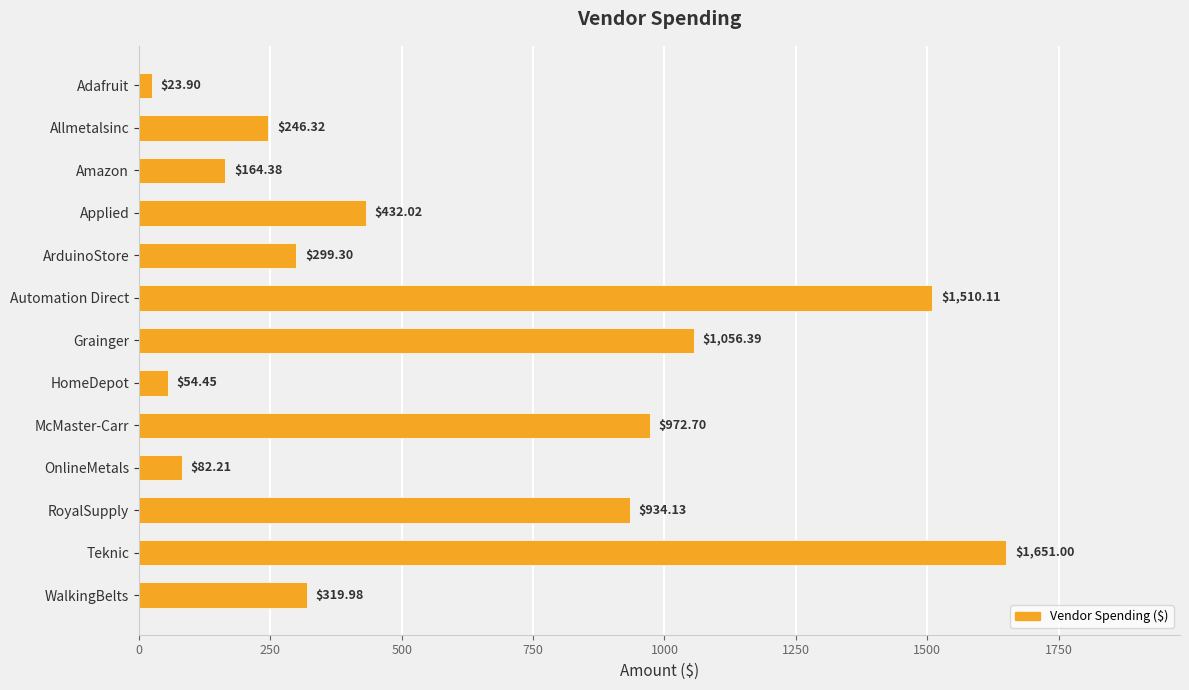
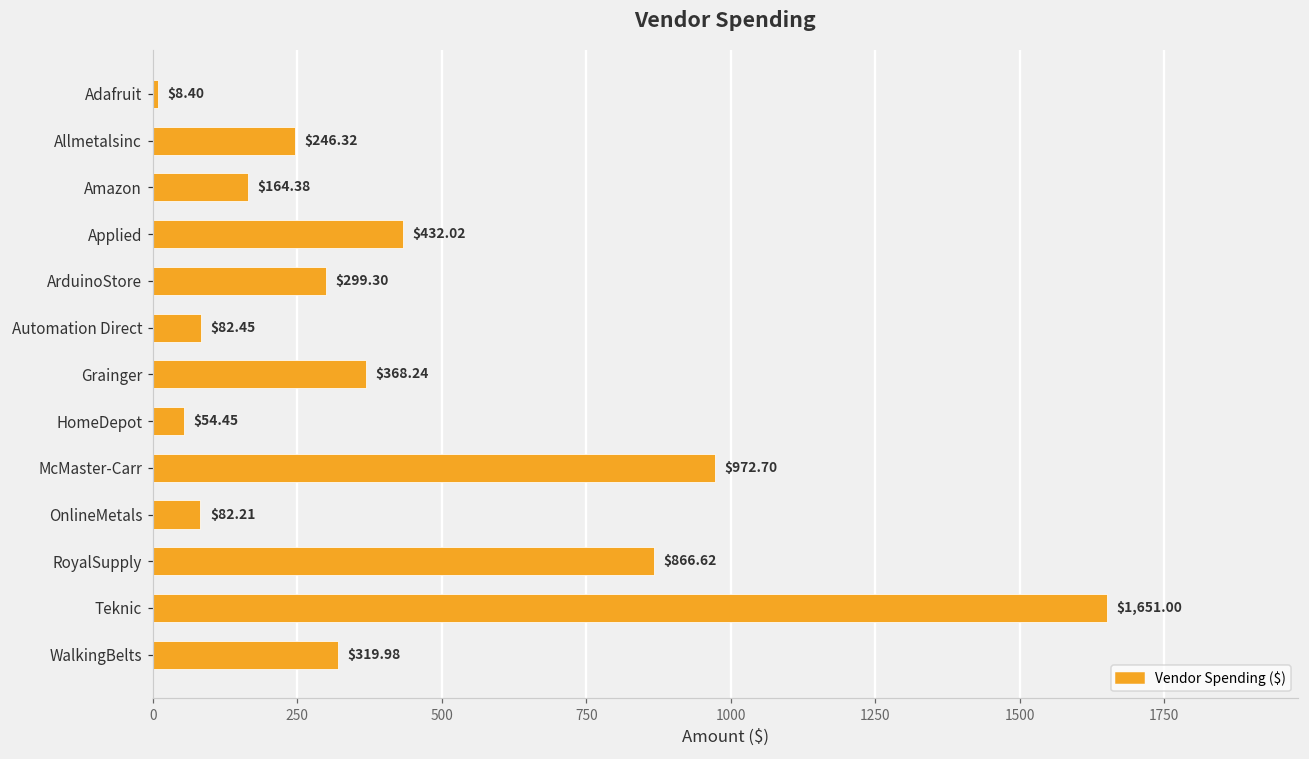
Adafruit: $23.90 -> $8.40
Automation Direct: $1,510.11 -> $82.45
Grainger: $1,056.39 -> $368.24
RoyalSupply: $934.13 -> $866.62
